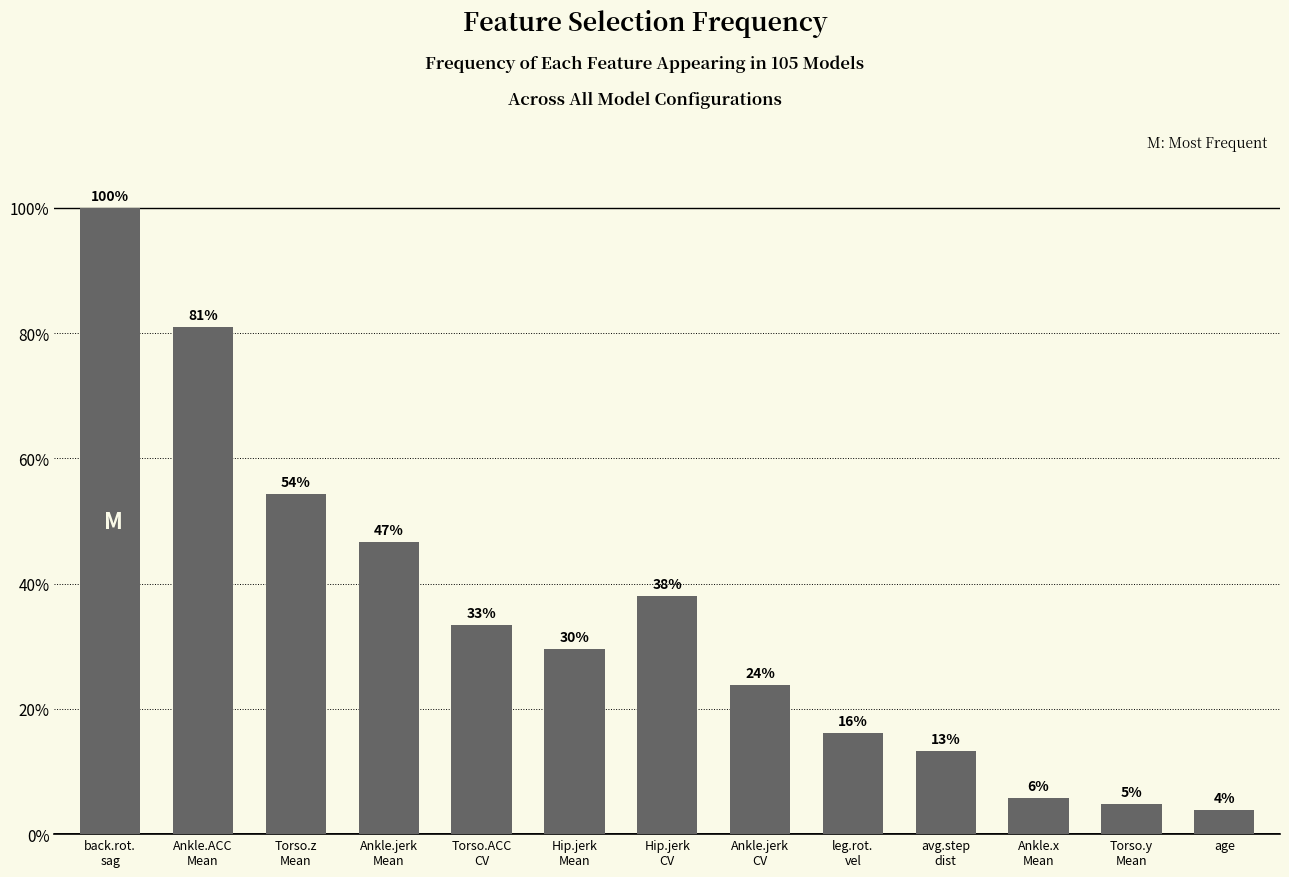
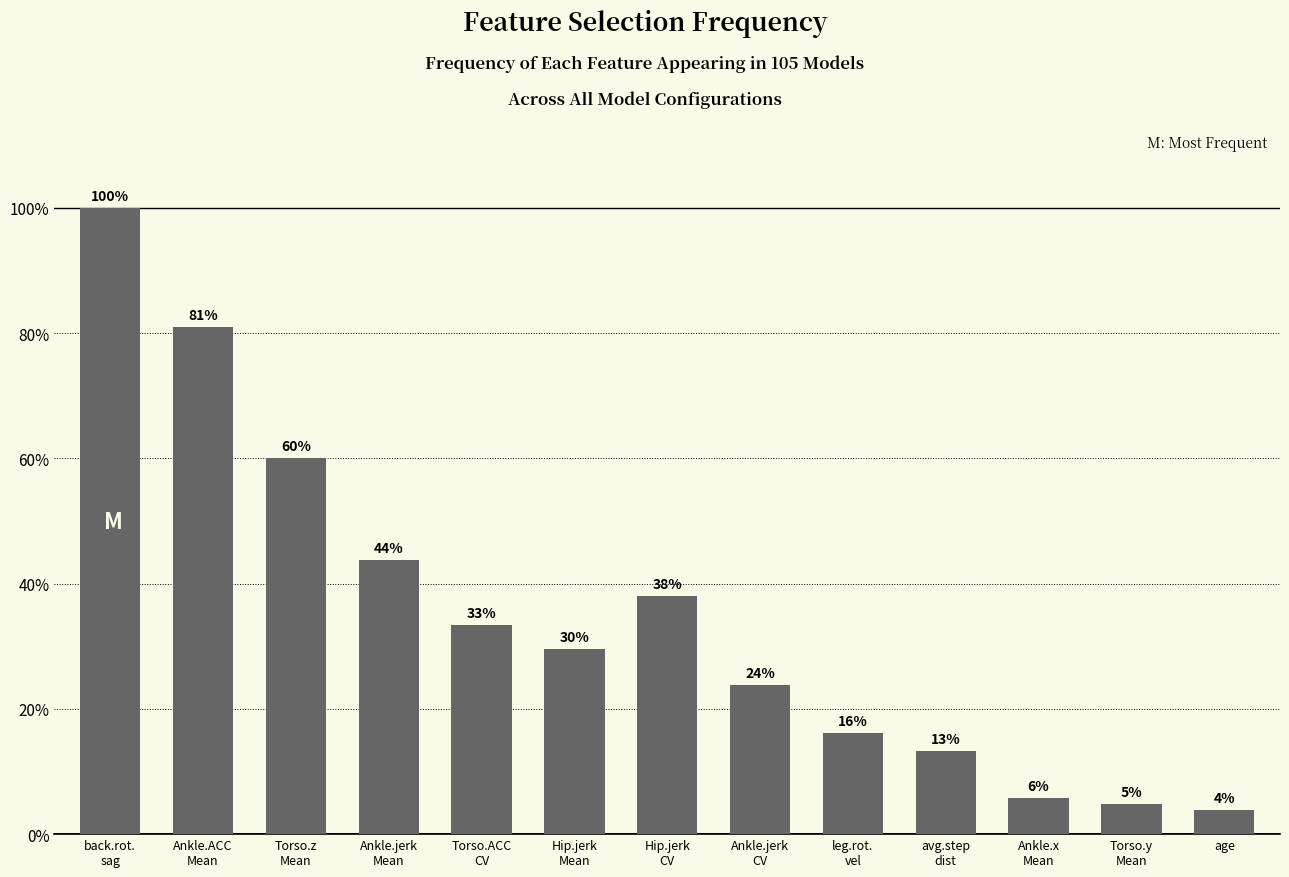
Torso.z Mean: 54% -> 60%
Ankle.jerk Mean: 47% -> 44%
